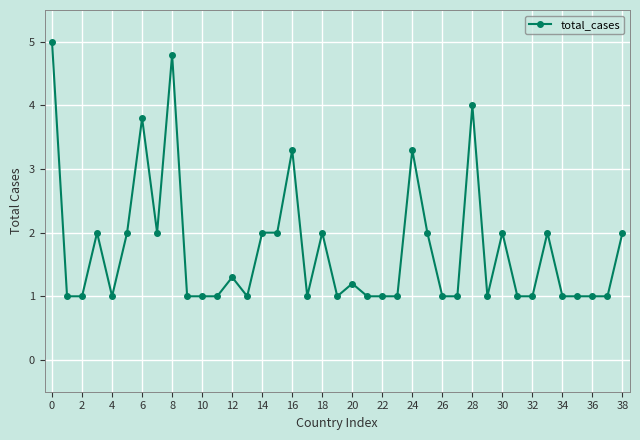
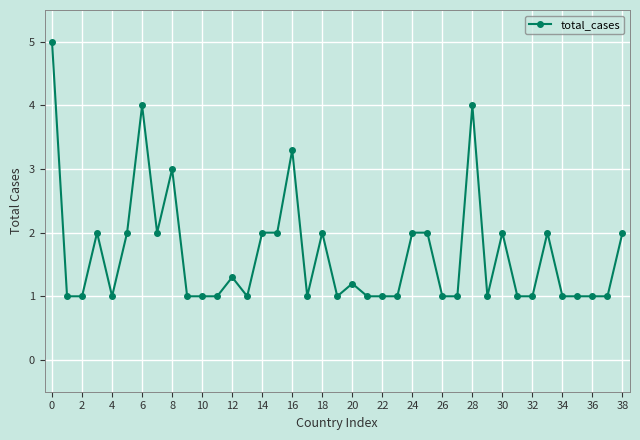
6: 3.8 -> 4.0
8: 4.8 -> 3.0
24: 3.3 -> 2.0
